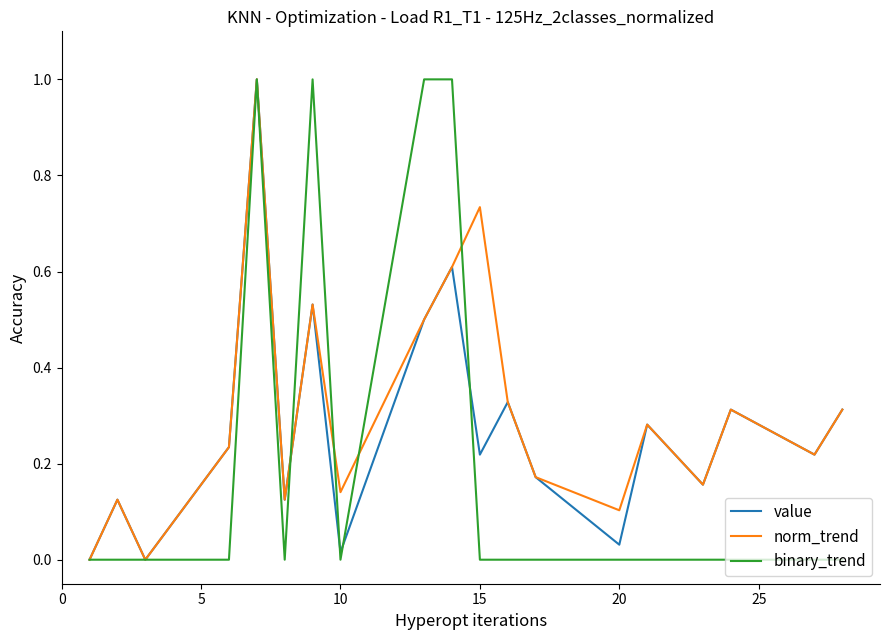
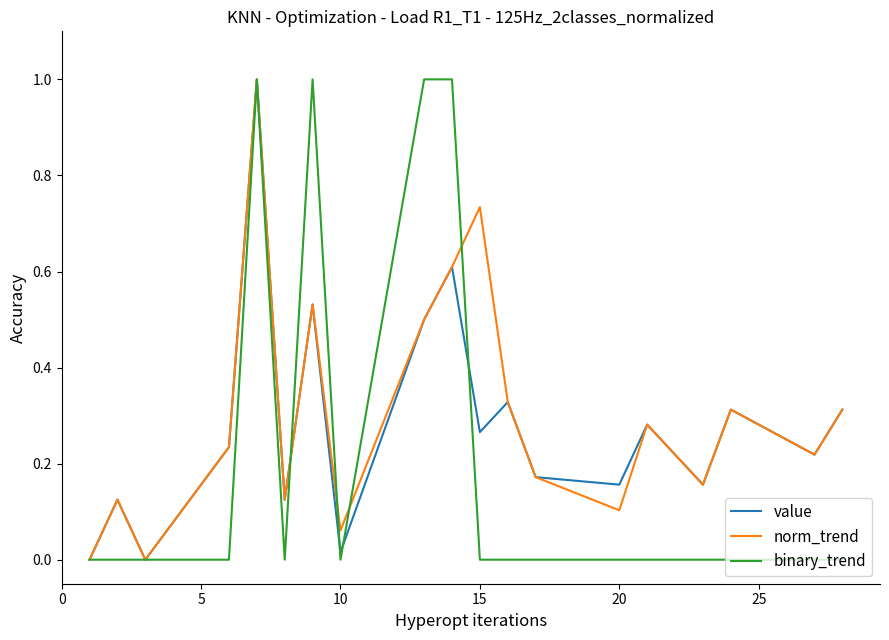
norm_trend, 10: 0.14 -> 0.06
value, 15: 0.22 -> 0.27
value, 20: 0.03 -> 0.16
